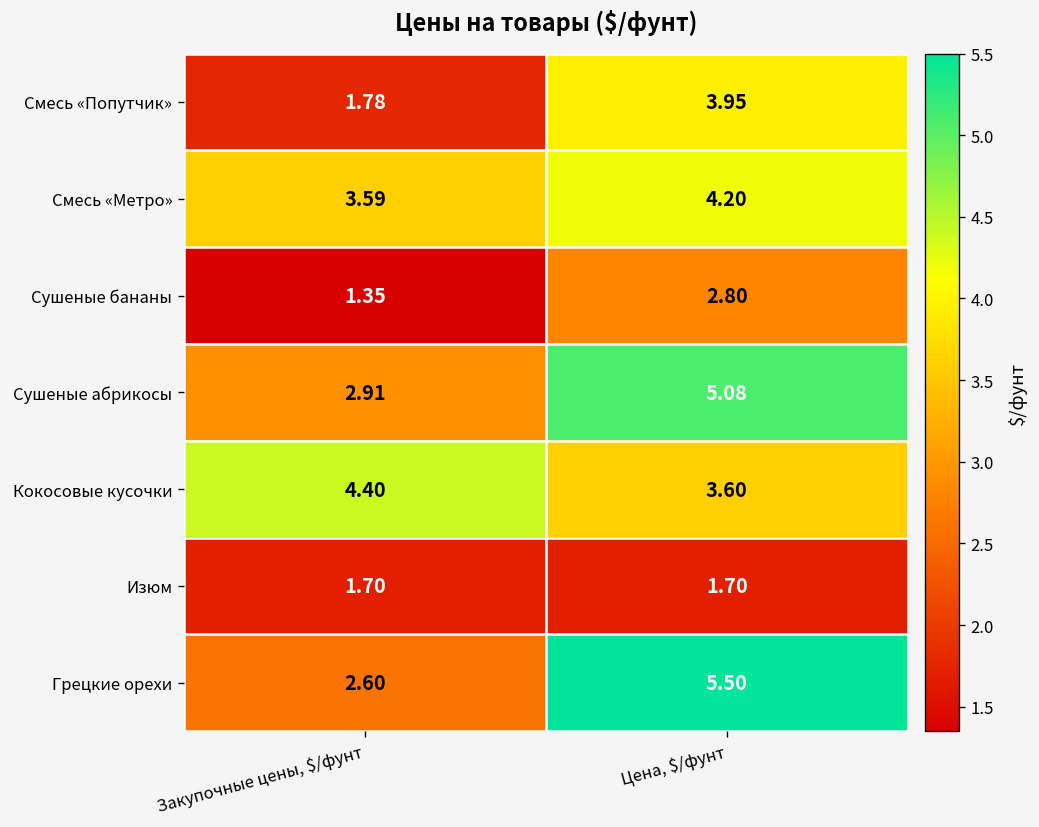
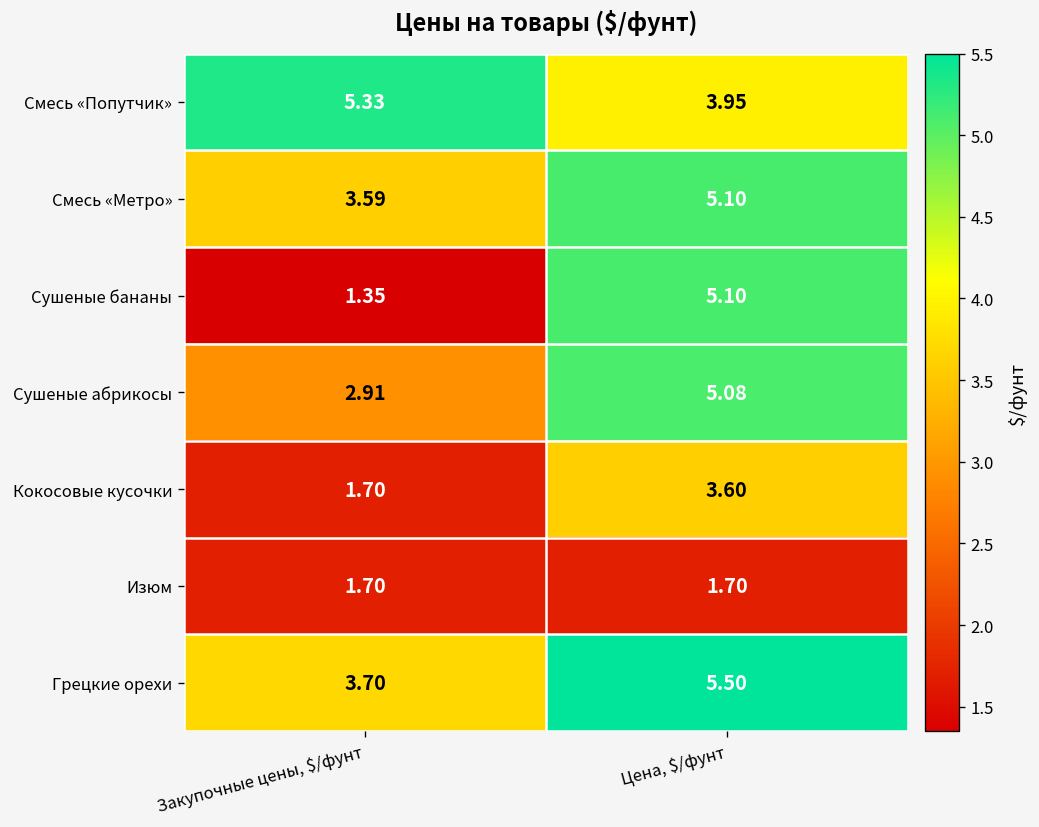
Смесь «Попутчик», Закупочные цены, $/фунт: 1.78 -> 5.33
Смесь «Метро», Цена, $/фунт: 4.20 -> 5.10
Сушеные бананы, Цена, $/фунт: 2.80 -> 5.10
Кокосовые кусочки, Закупочные цены, $/фунт: 4.40 -> 1.70
Грецкие орехи, Закупочные цены, $/фунт: 2.60 -> 3.70
